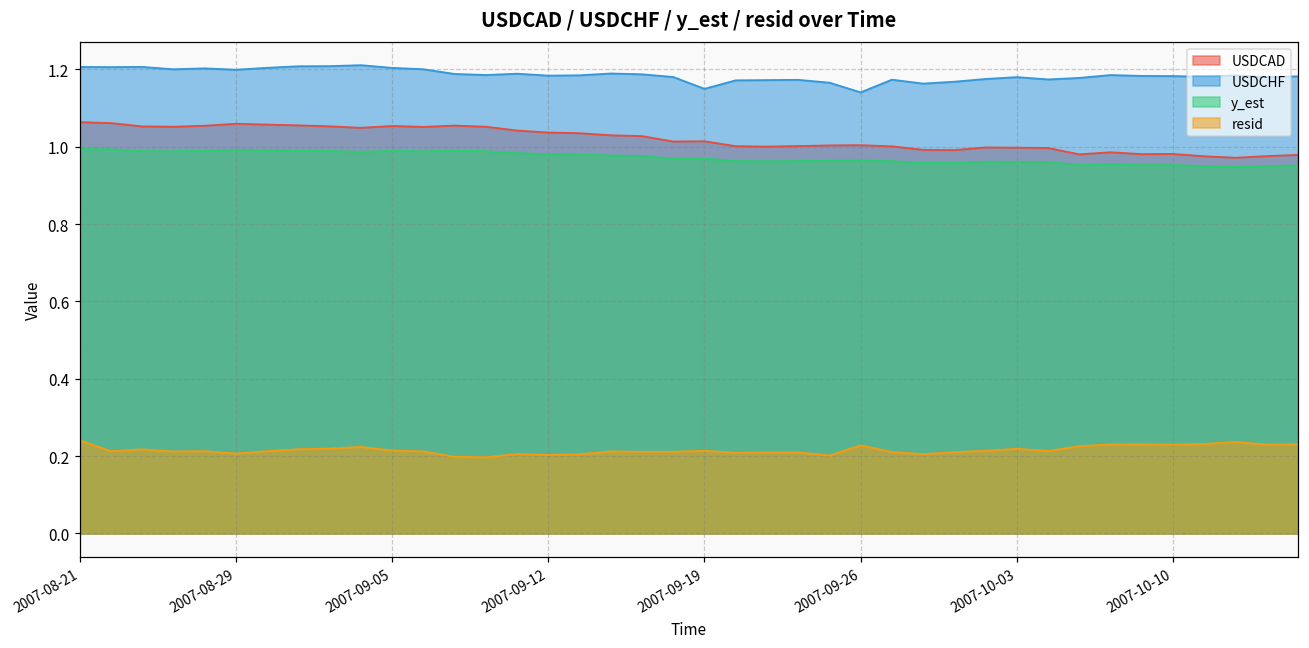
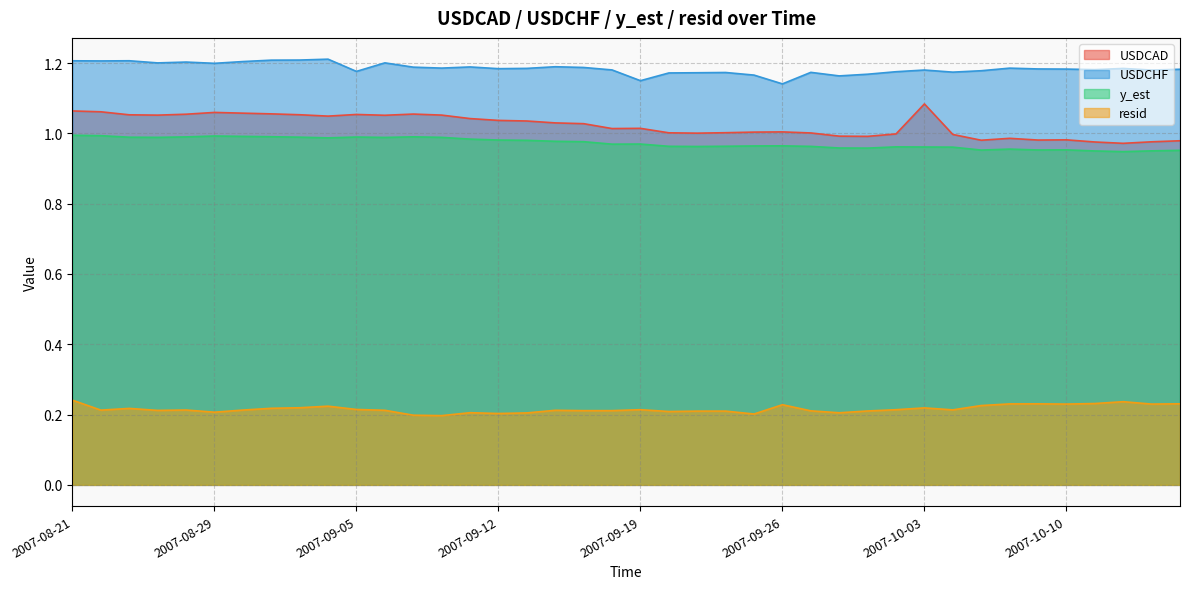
USDCHF, 2007-09-05: 1.20 -> 1.18
USDCAD, 2007-10-03: 1.00 -> 1.08
